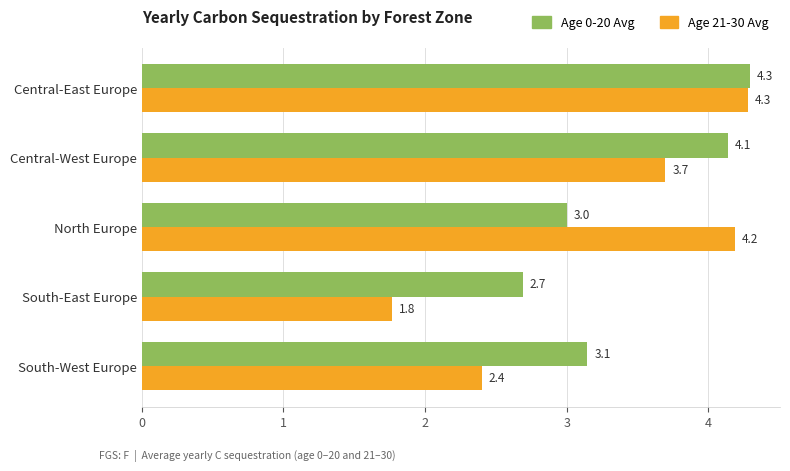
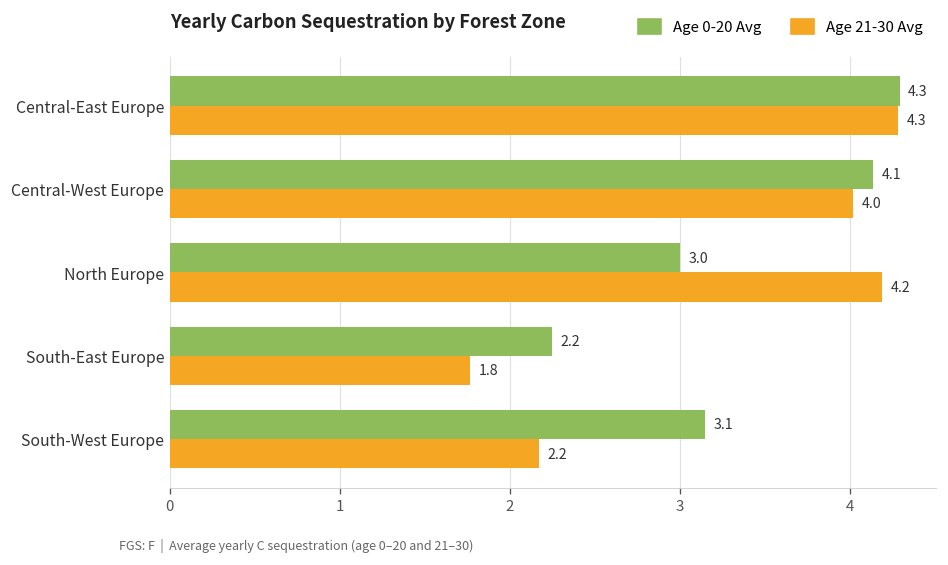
Age 21-30 Avg, Central-West Europe: 3.7 -> 4.0
Age 0-20 Avg, South-East Europe: 2.7 -> 2.2
Age 21-30 Avg, South-West Europe: 2.4 -> 2.2
